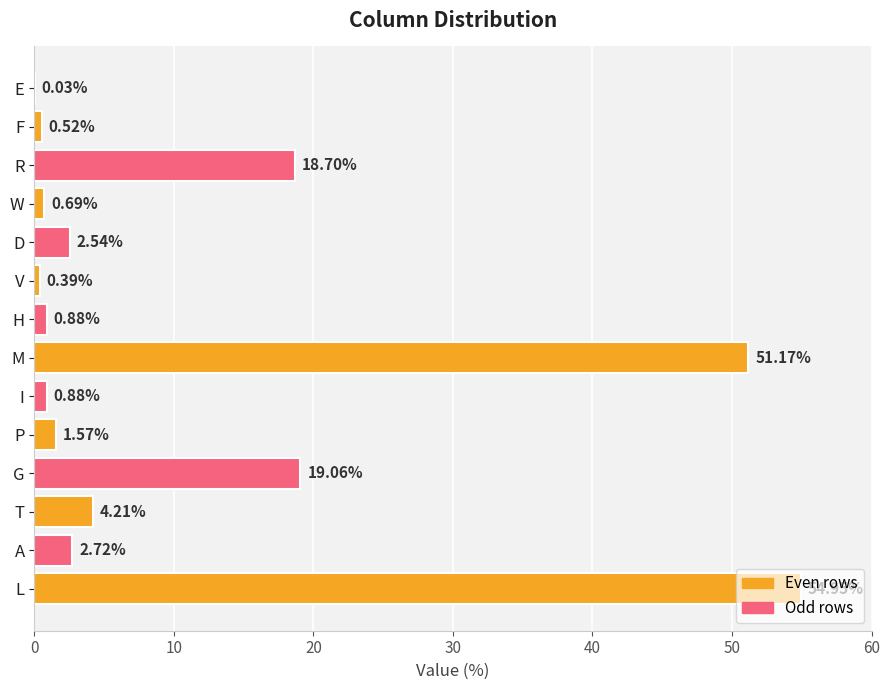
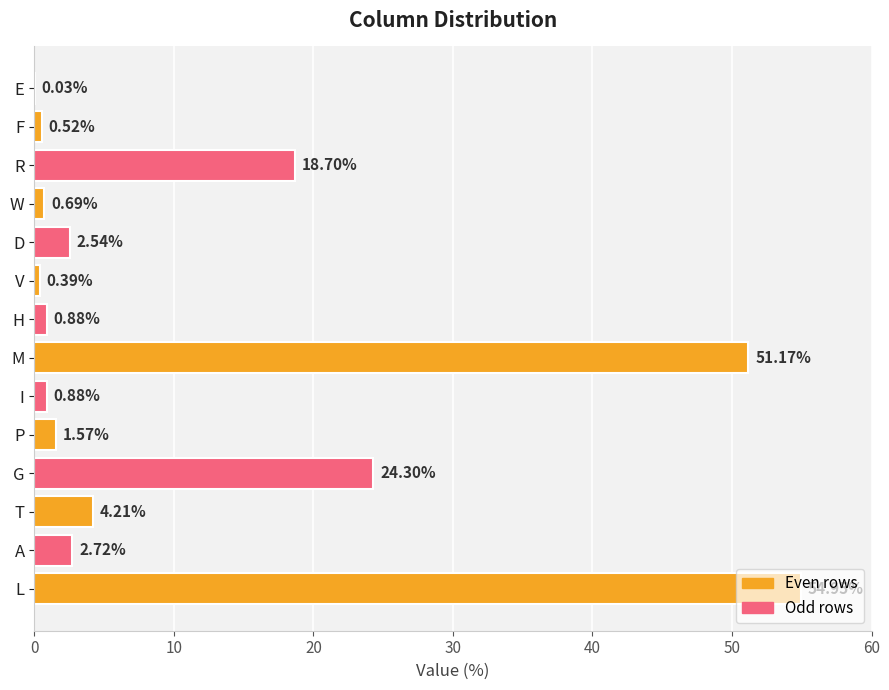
G: 19.06% -> 24.30%
